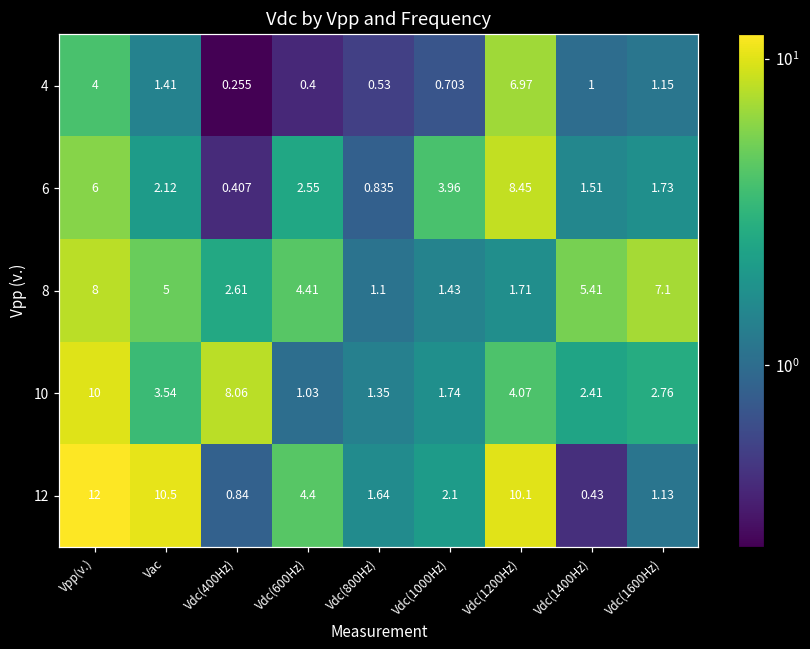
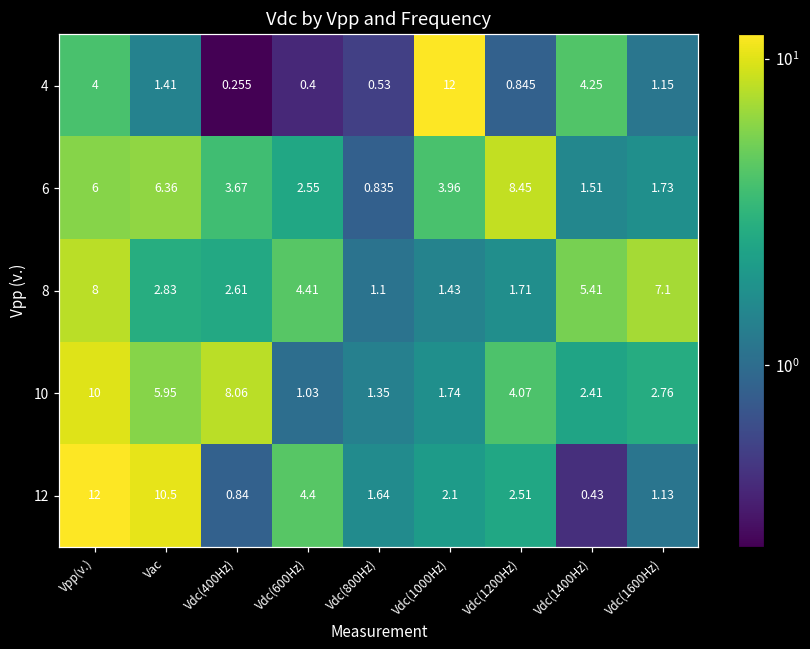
4, Vdc(1000Hz): 0.703 -> 12
4, Vdc(1200Hz): 6.97 -> 0.845
4, Vdc(1400Hz): 1 -> 4.25
6, Vac: 2.12 -> 6.36
6, Vdc(400Hz): 0.407 -> 3.67
8, Vac: 5 -> 2.83
10, Vac: 3.54 -> 5.95
12, Vdc(1200Hz): 10.1 -> 2.51
